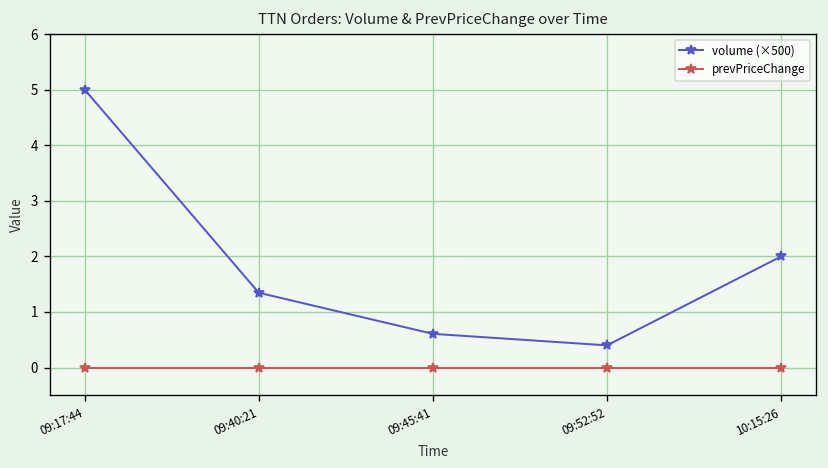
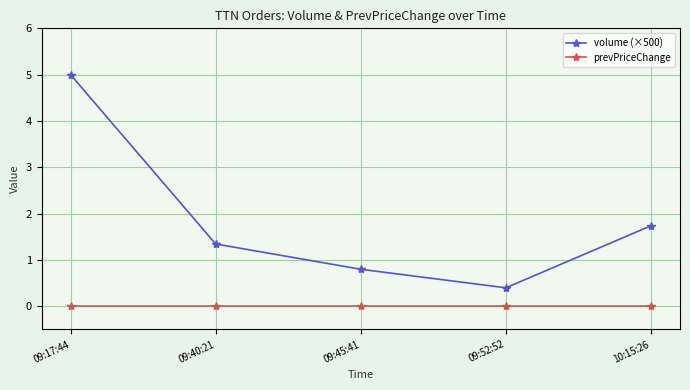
volume (×500), 09:45:41: 0.6 -> 0.8
volume (×500), 10:15:26: 2.0 -> 1.7
